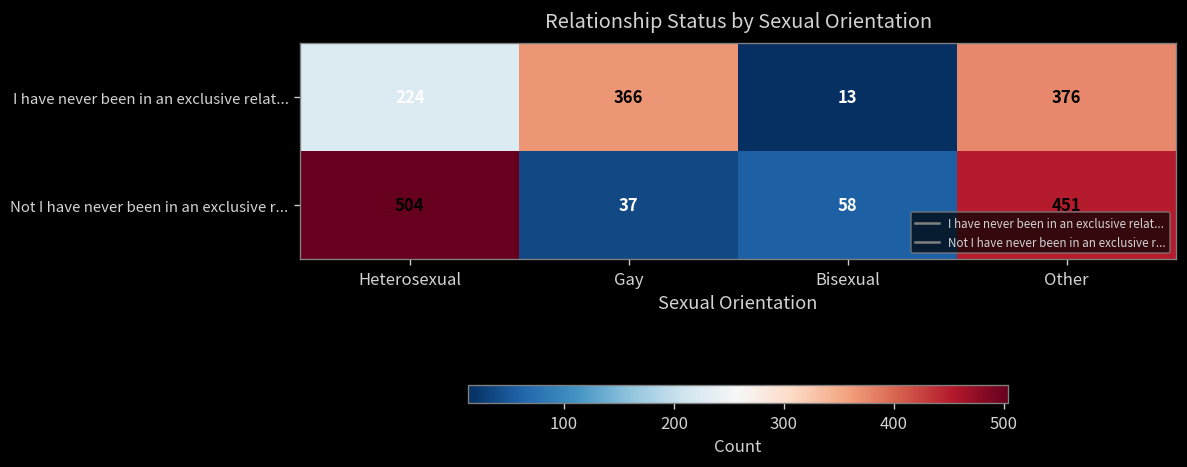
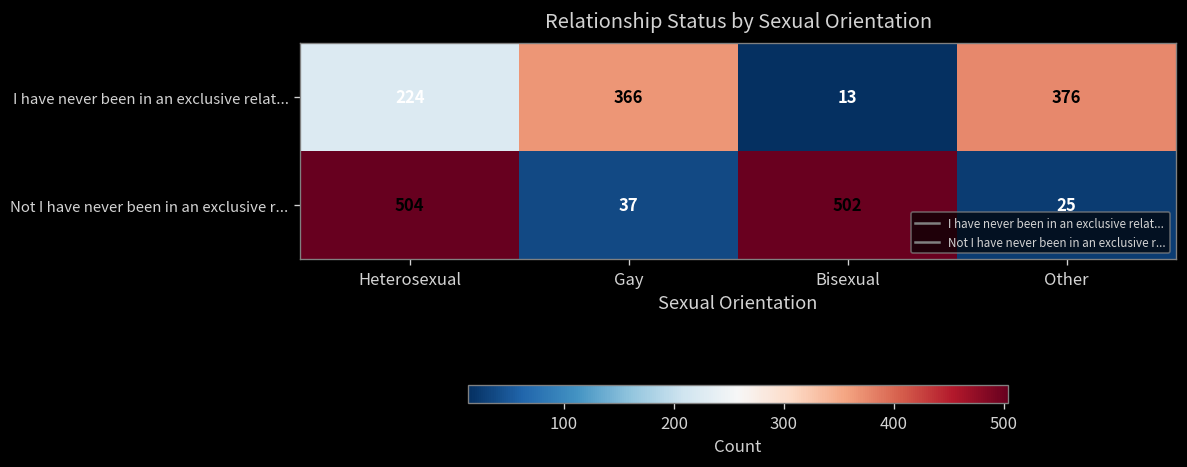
Not I have never been in an exclusive r..., Bisexual: 58 -> 502
Not I have never been in an exclusive r..., Other: 451 -> 25
